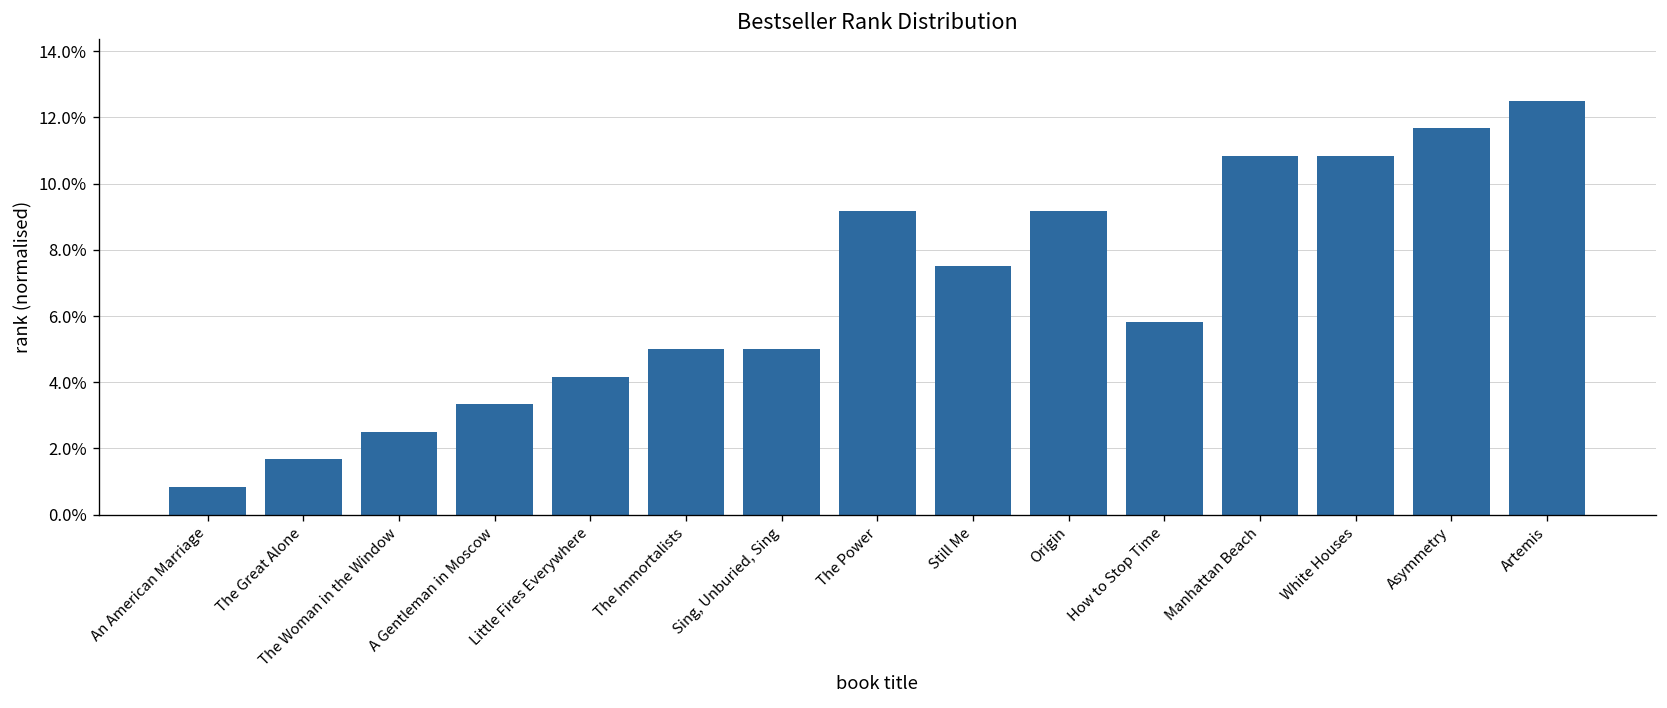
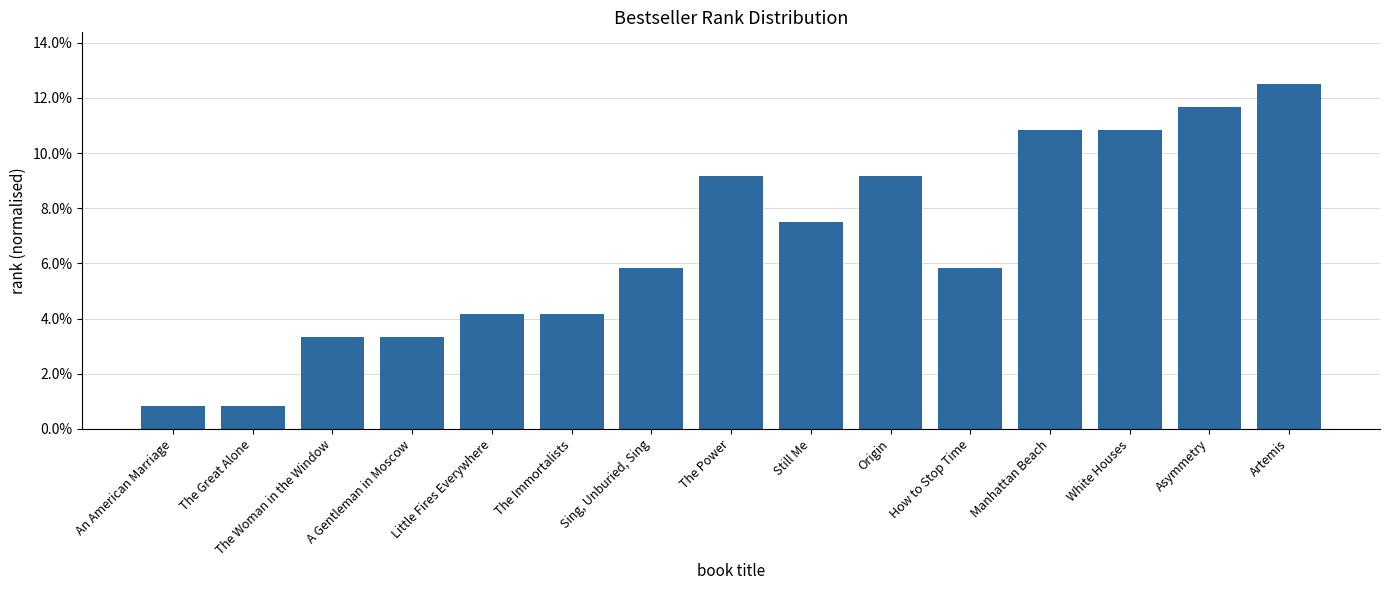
The Great Alone: 1.7% -> 0.8%
The Woman in the Window: 2.5% -> 3.3%
The Immortalists: 5.0% -> 4.2%
Sing, Unburied, Sing: 5.0% -> 5.8%
